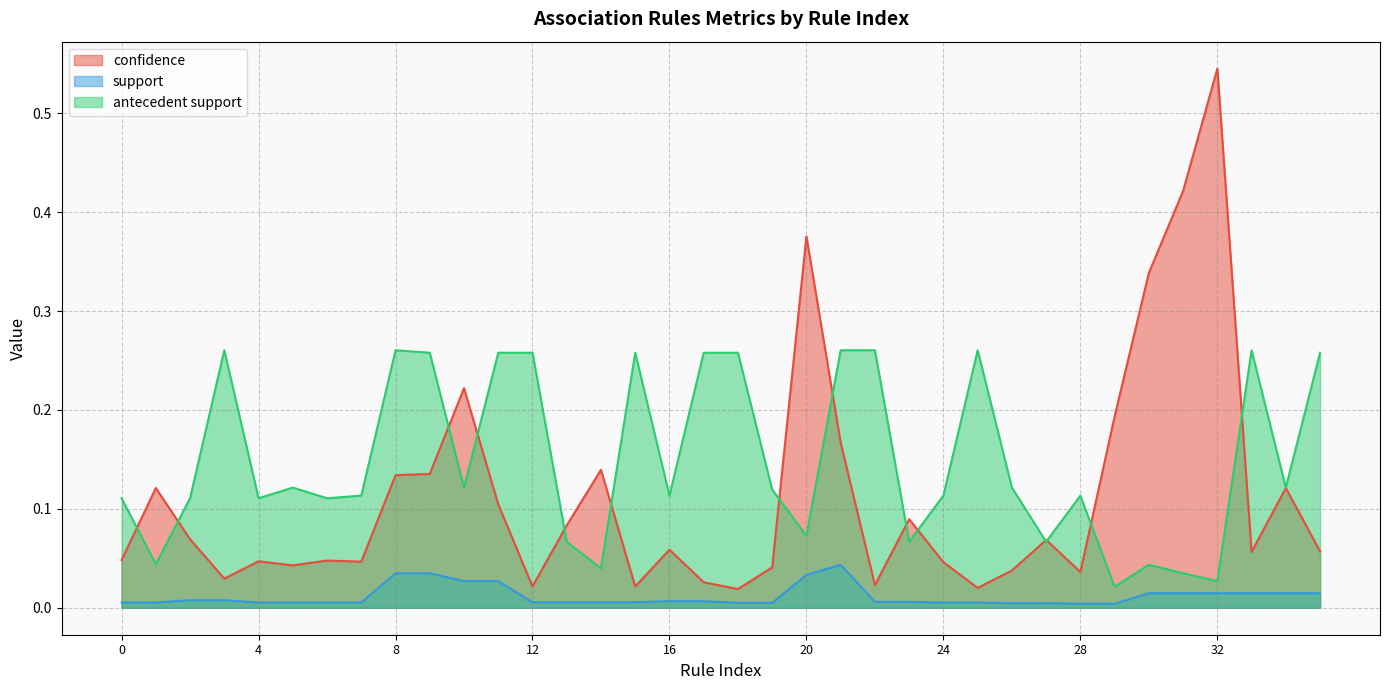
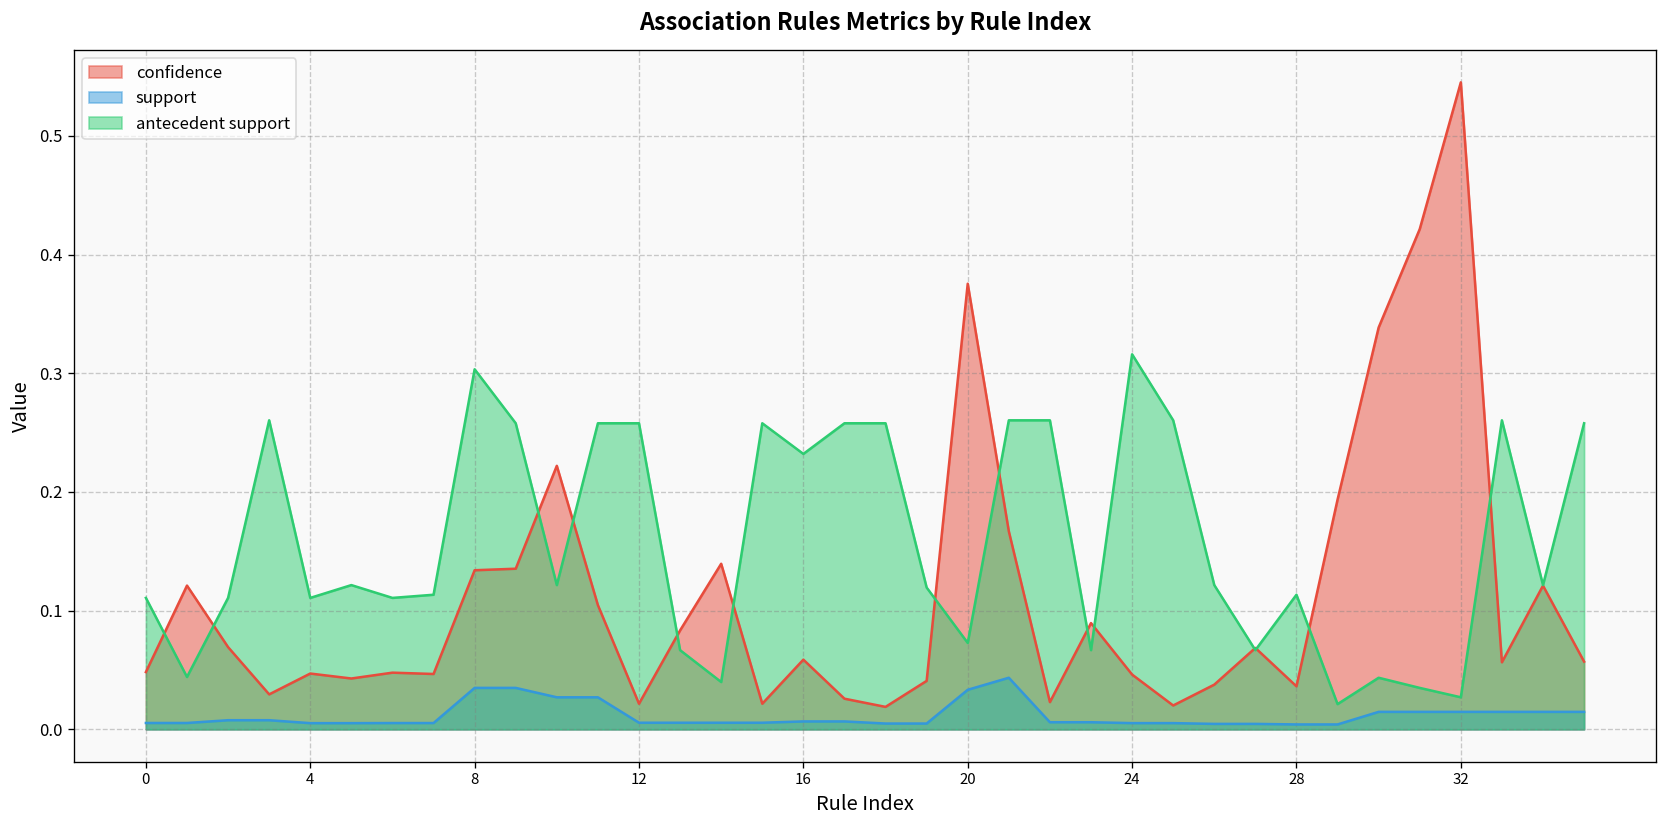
antecedent support, 8: 0.26 -> 0.30
antecedent support, 16: 0.11 -> 0.23
antecedent support, 24: 0.11 -> 0.32
